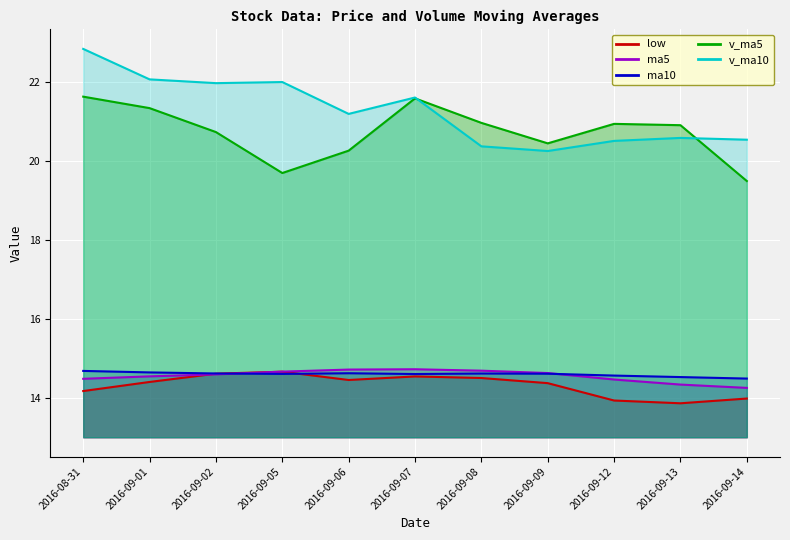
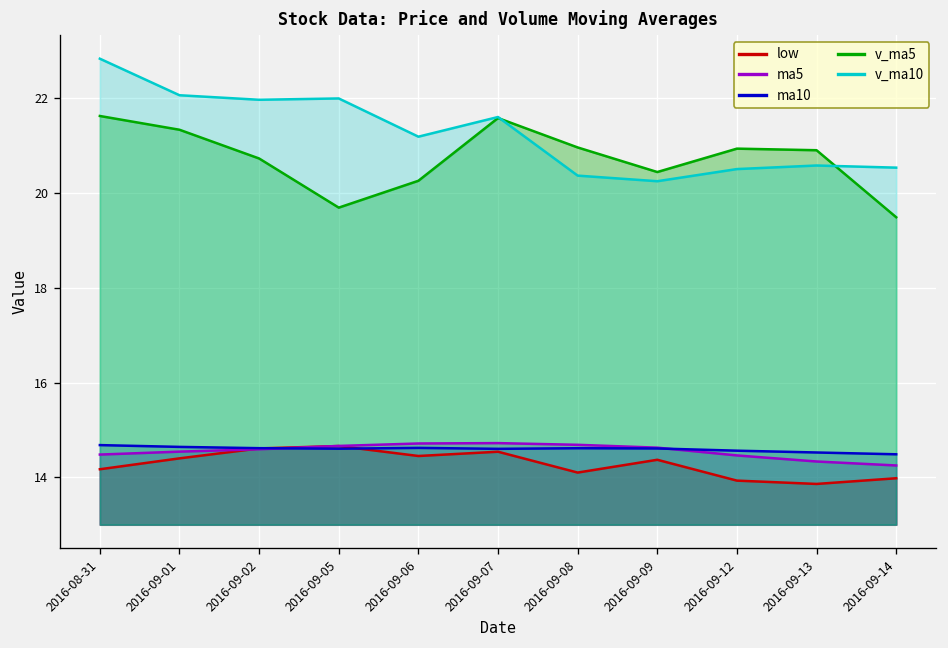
low, 2016-09-08: 14.5 -> 14.1
